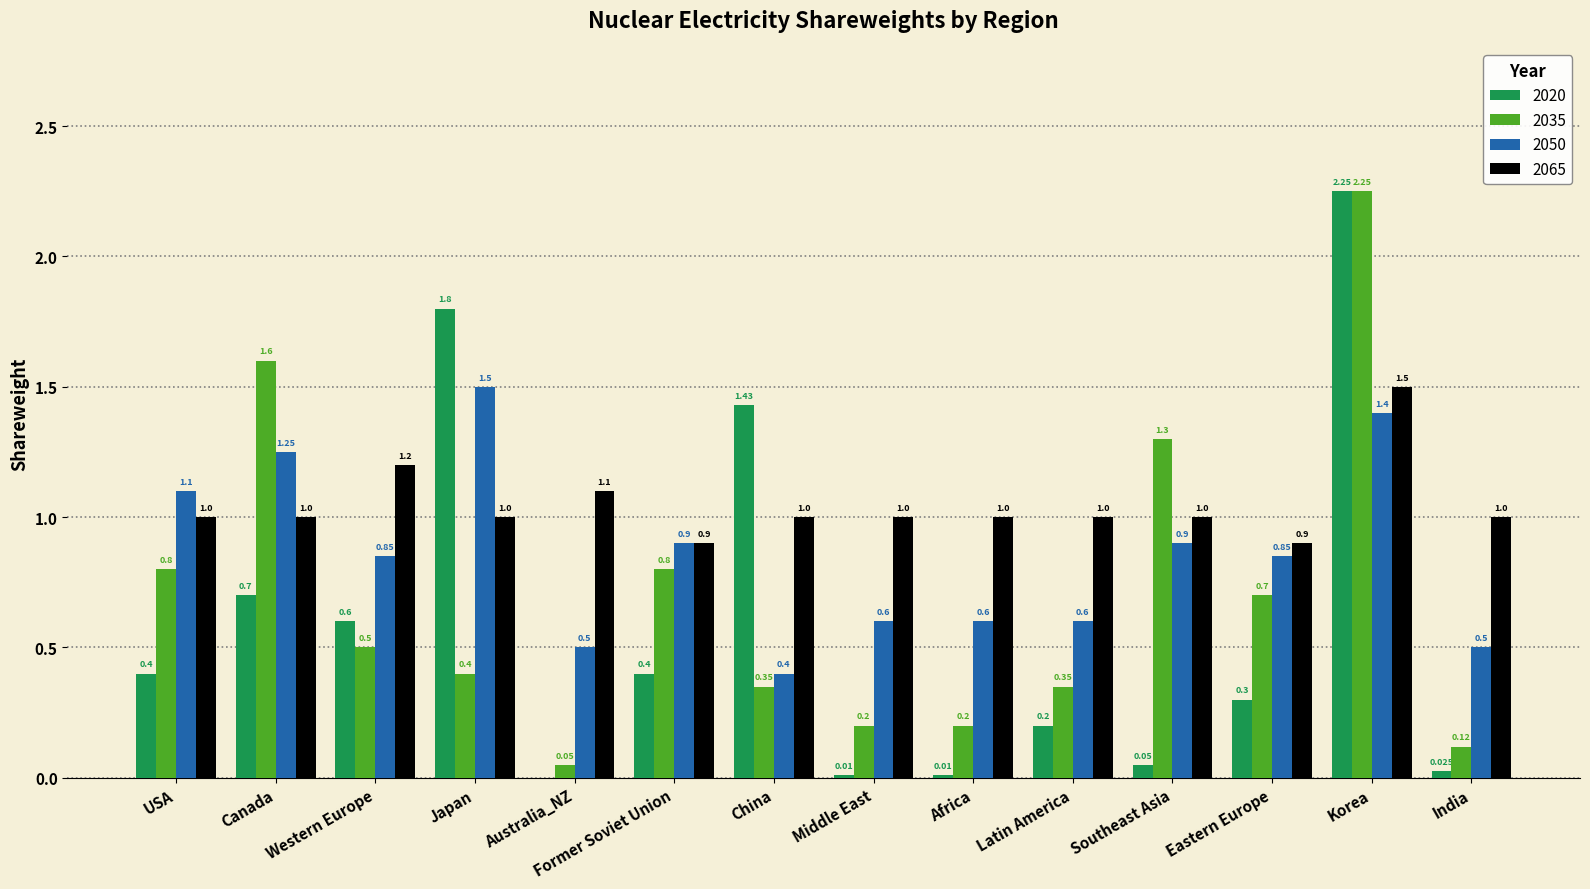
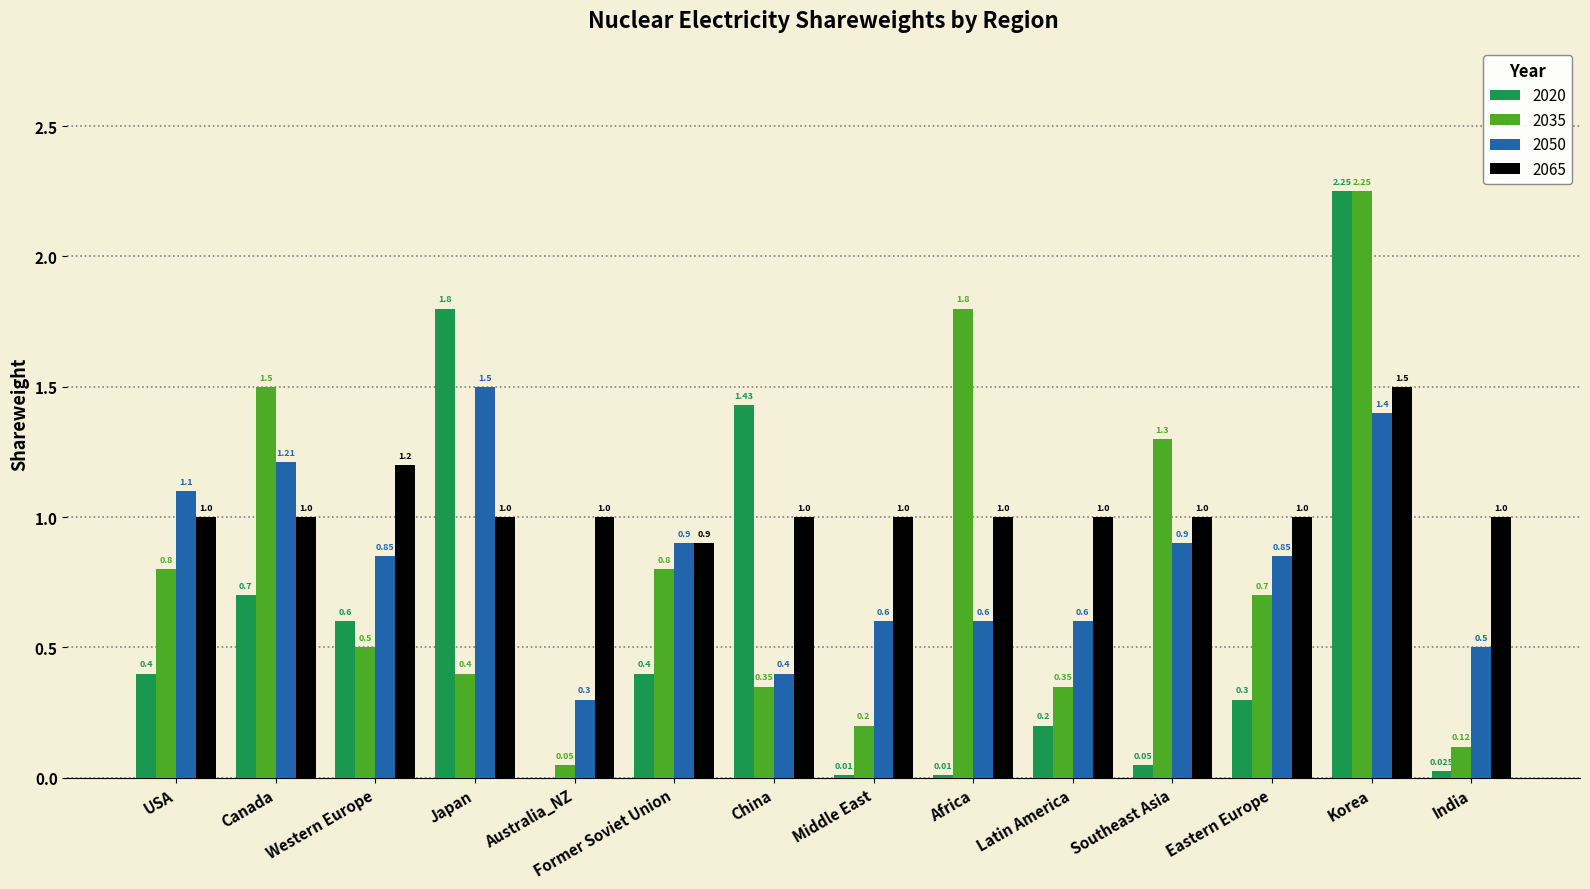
2035, Canada: 1.6 -> 1.5
2050, Canada: 1.25 -> 1.21
2050, Australia_NZ: 0.5 -> 0.3
2065, Australia_NZ: 1.1 -> 1.0
2035, Africa: 0.2 -> 1.8
2065, Eastern Europe: 0.9 -> 1.0
